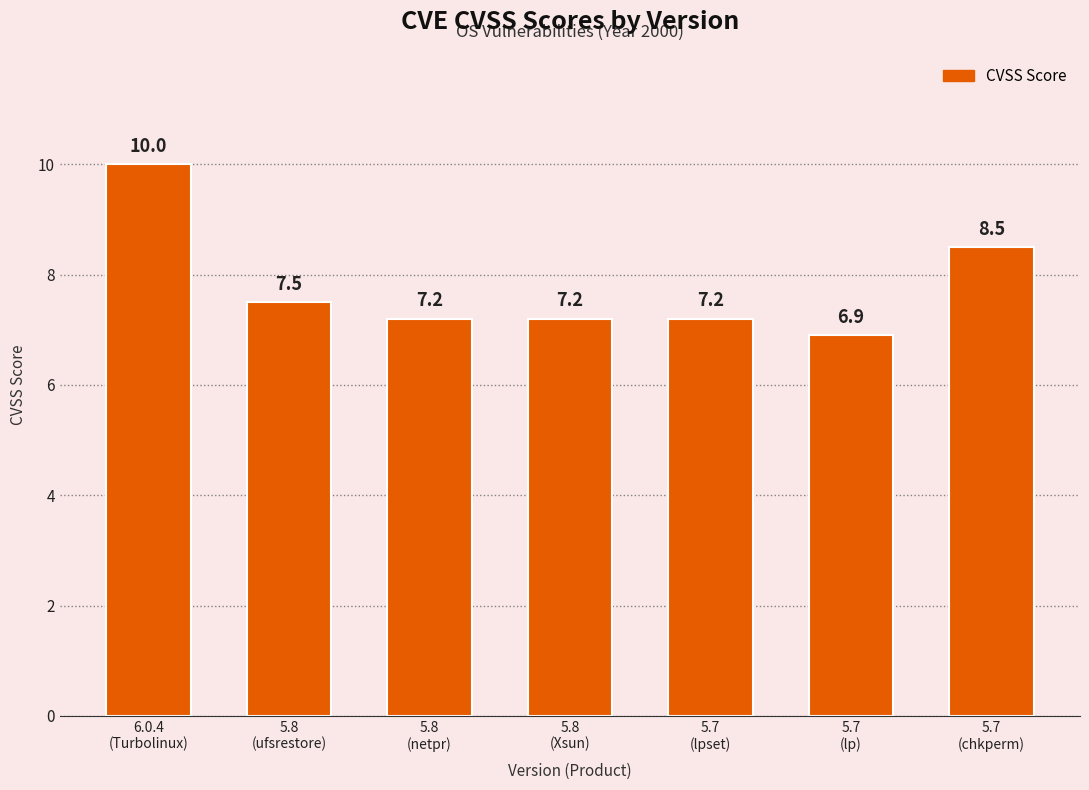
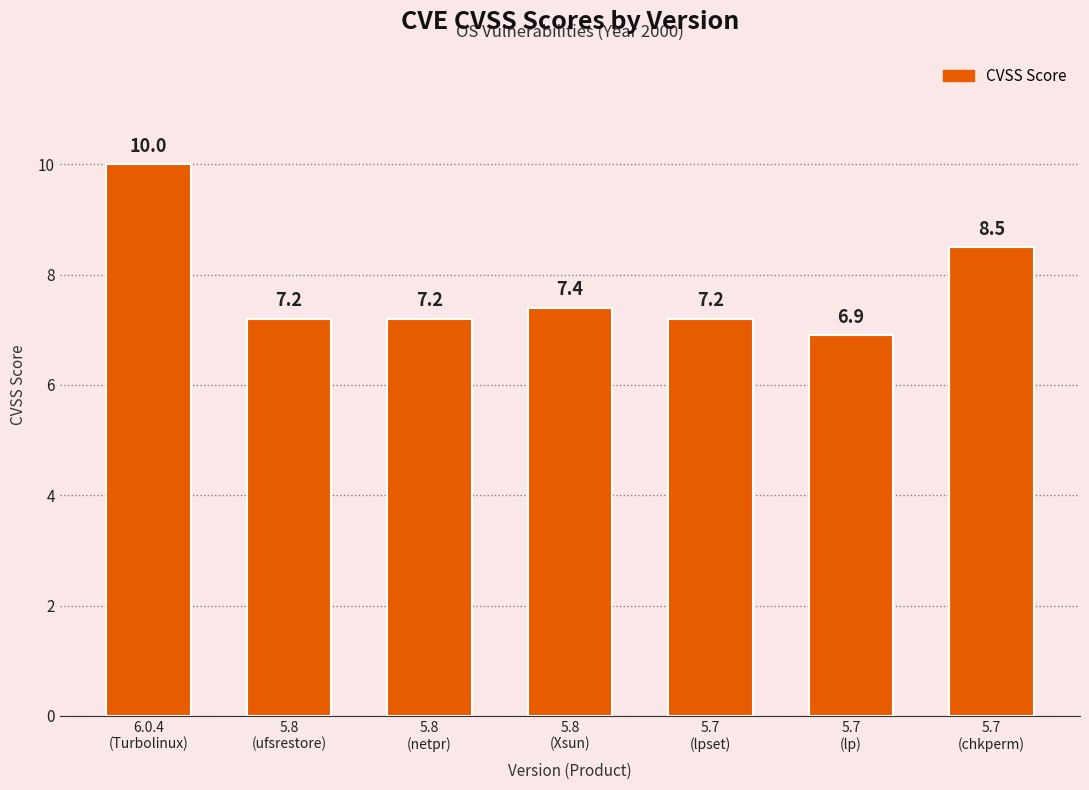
5.8 (ufsrestore): 7.5 -> 7.2
5.8 (Xsun): 7.2 -> 7.4
